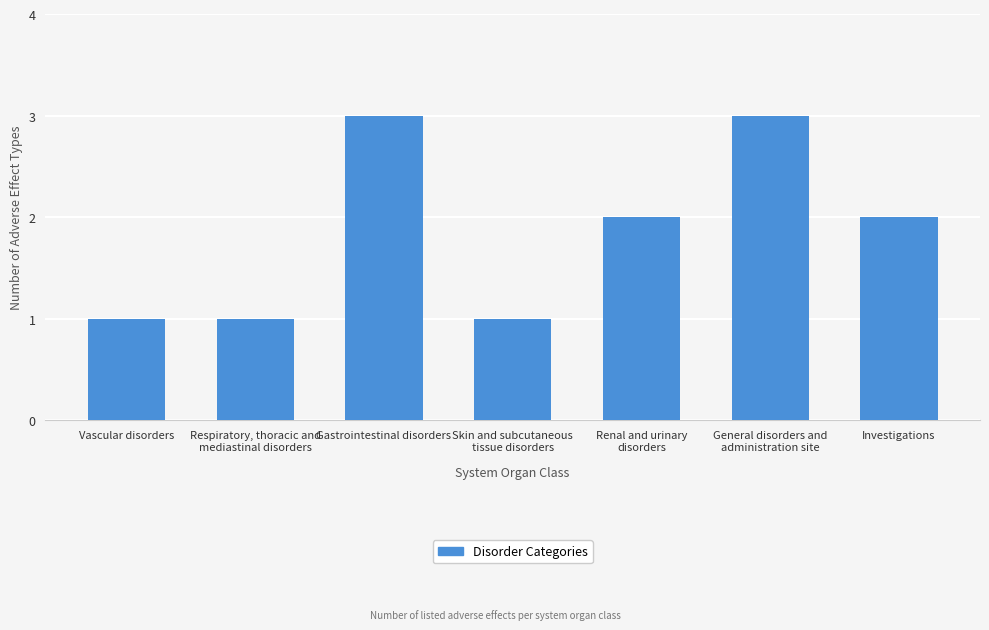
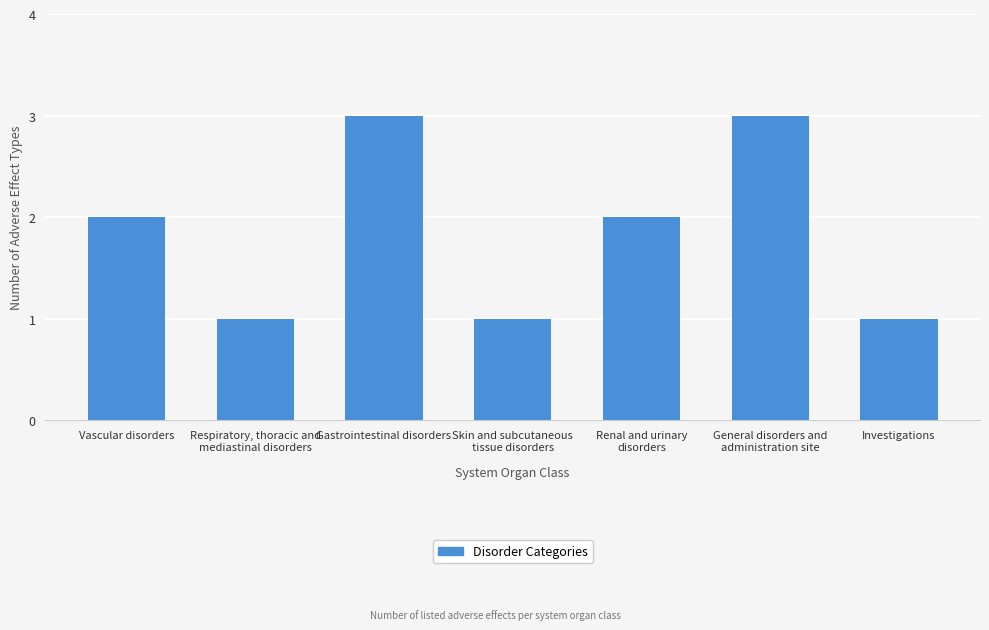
Vascular disorders: 1 -> 2
Investigations: 2 -> 1
